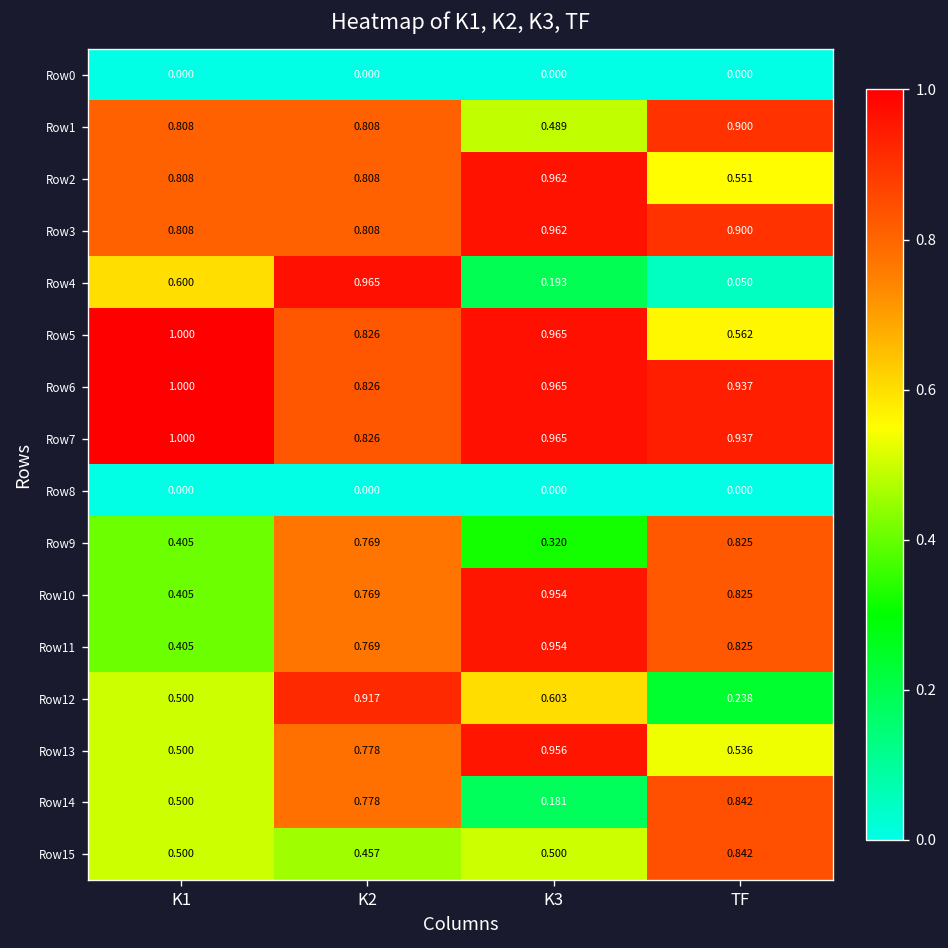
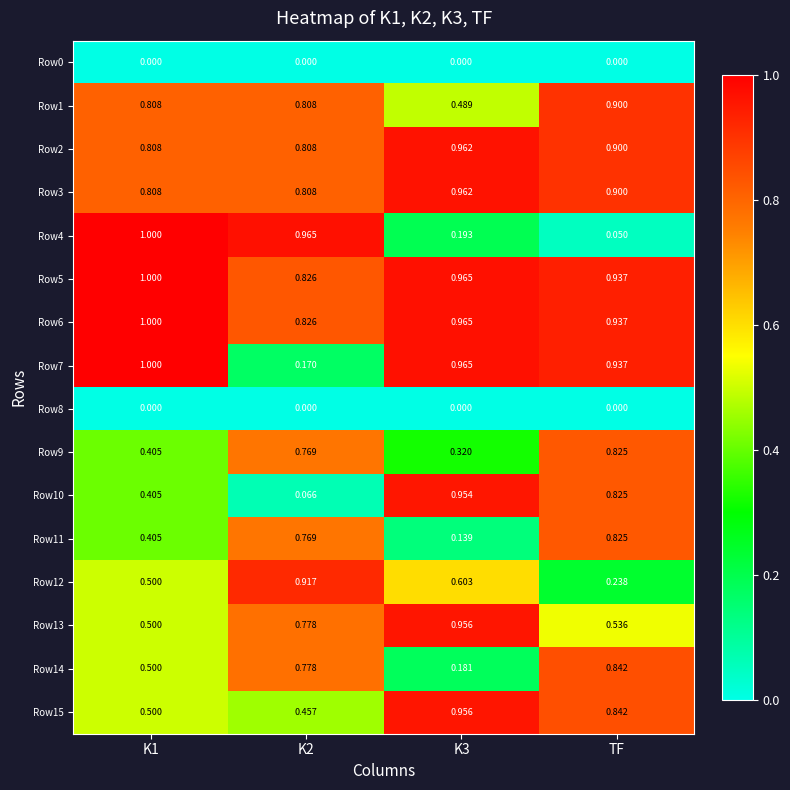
Row2, TF: 0.551 -> 0.900
Row4, K1: 0.600 -> 1.000
Row5, TF: 0.562 -> 0.937
Row7, K2: 0.826 -> 0.170
Row10, K2: 0.769 -> 0.066
Row11, K3: 0.954 -> 0.139
Row15, K3: 0.500 -> 0.956
